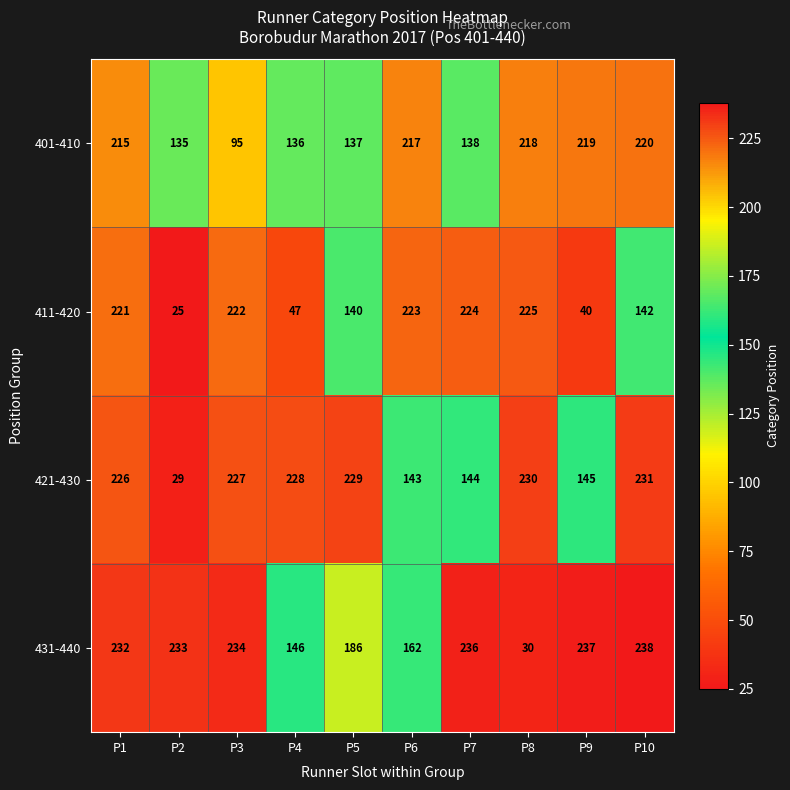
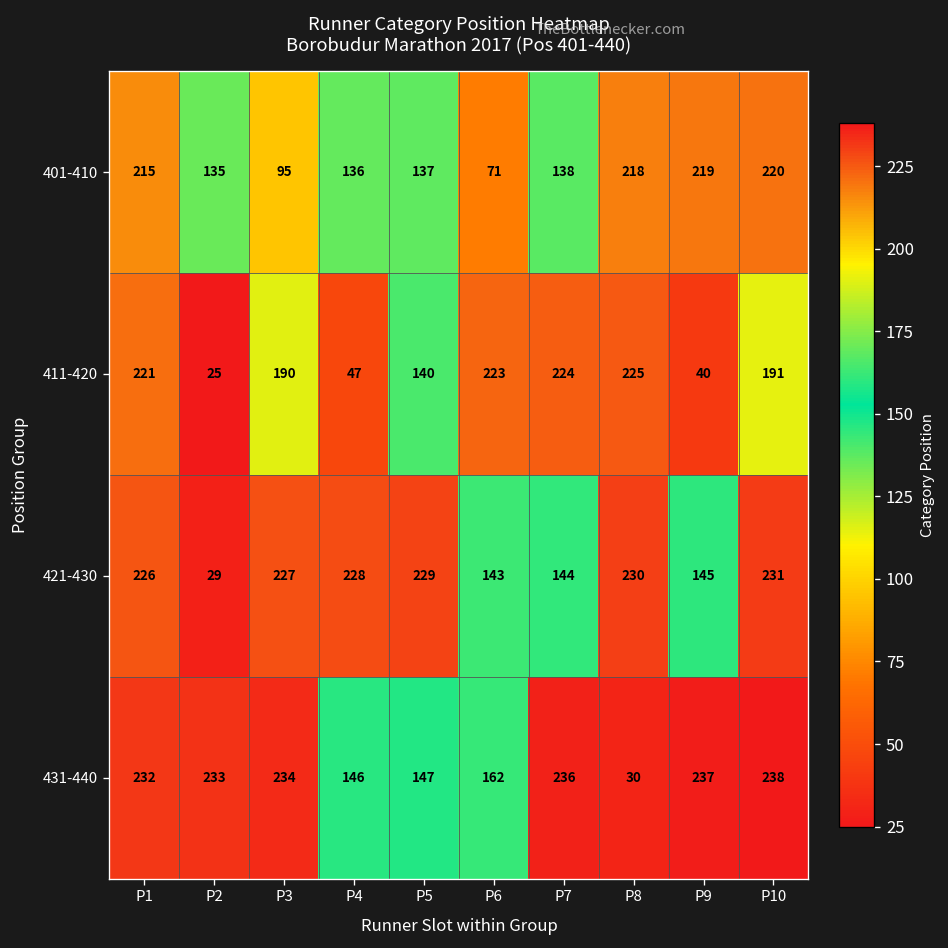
401-410, P6: 217 -> 71
411-420, P3: 222 -> 190
411-420, P10: 142 -> 191
431-440, P5: 186 -> 147
